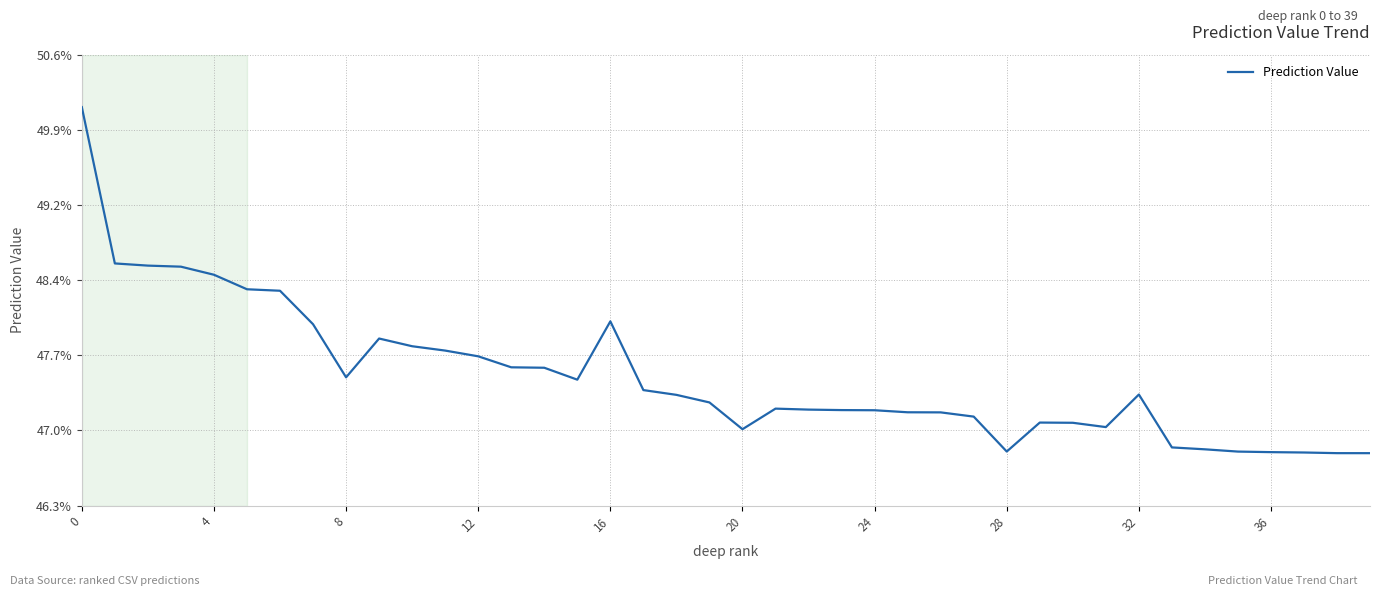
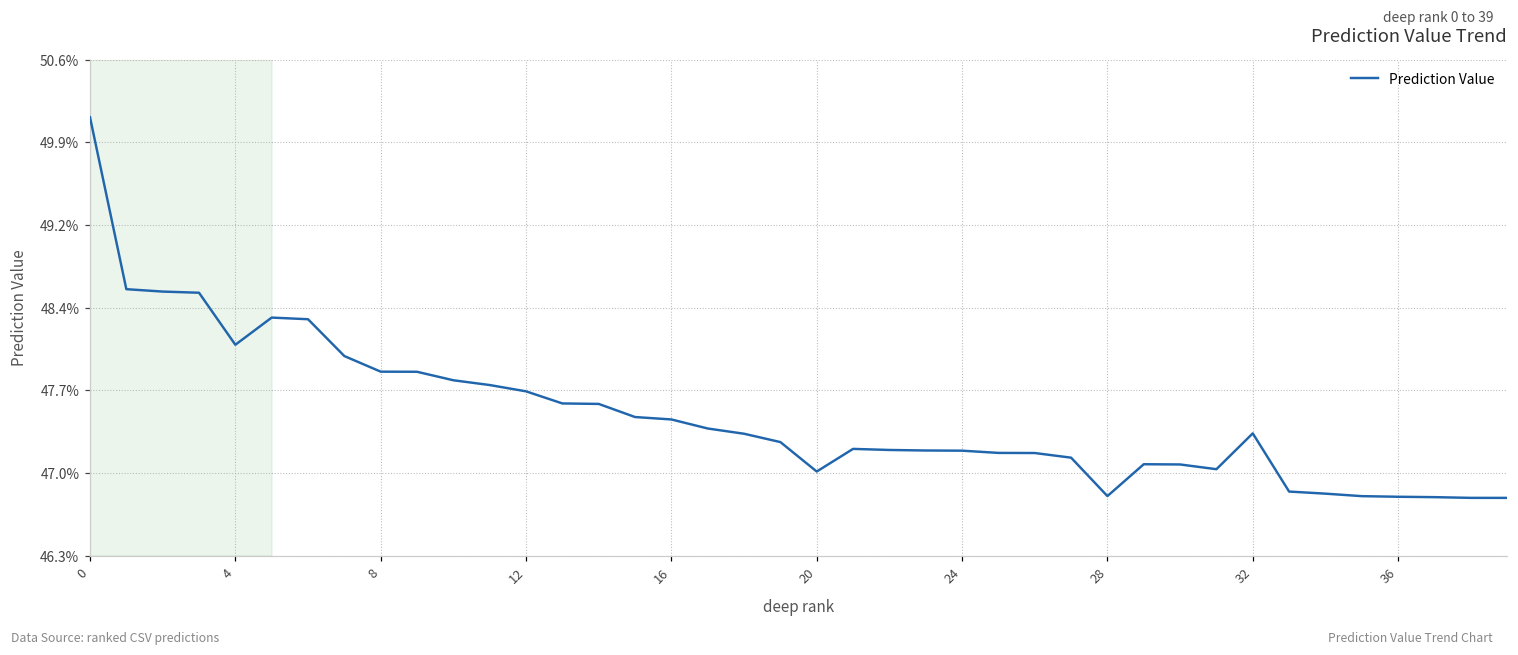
4: 48.49% -> 48.11%
8: 47.51% -> 47.88%
16: 48.04% -> 47.47%
